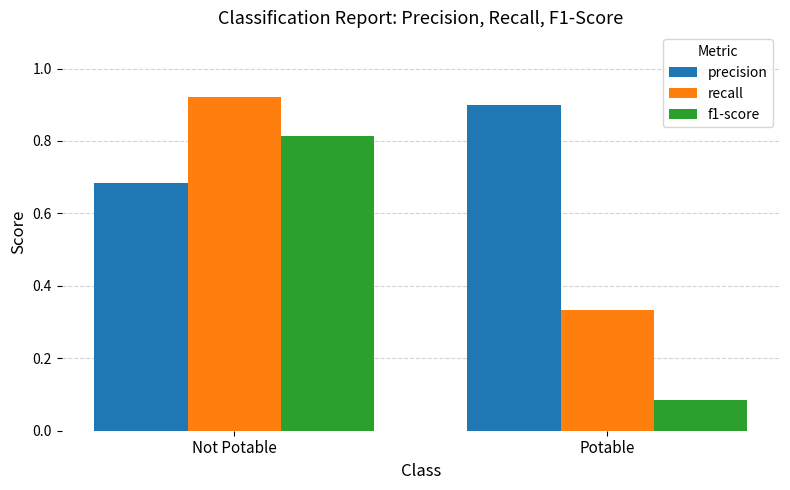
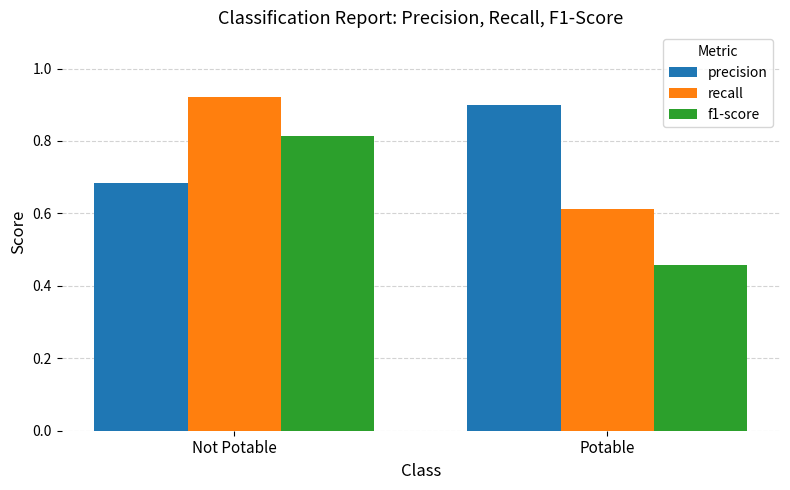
recall, Potable: 0.33 -> 0.61
f1-score, Potable: 0.09 -> 0.46
